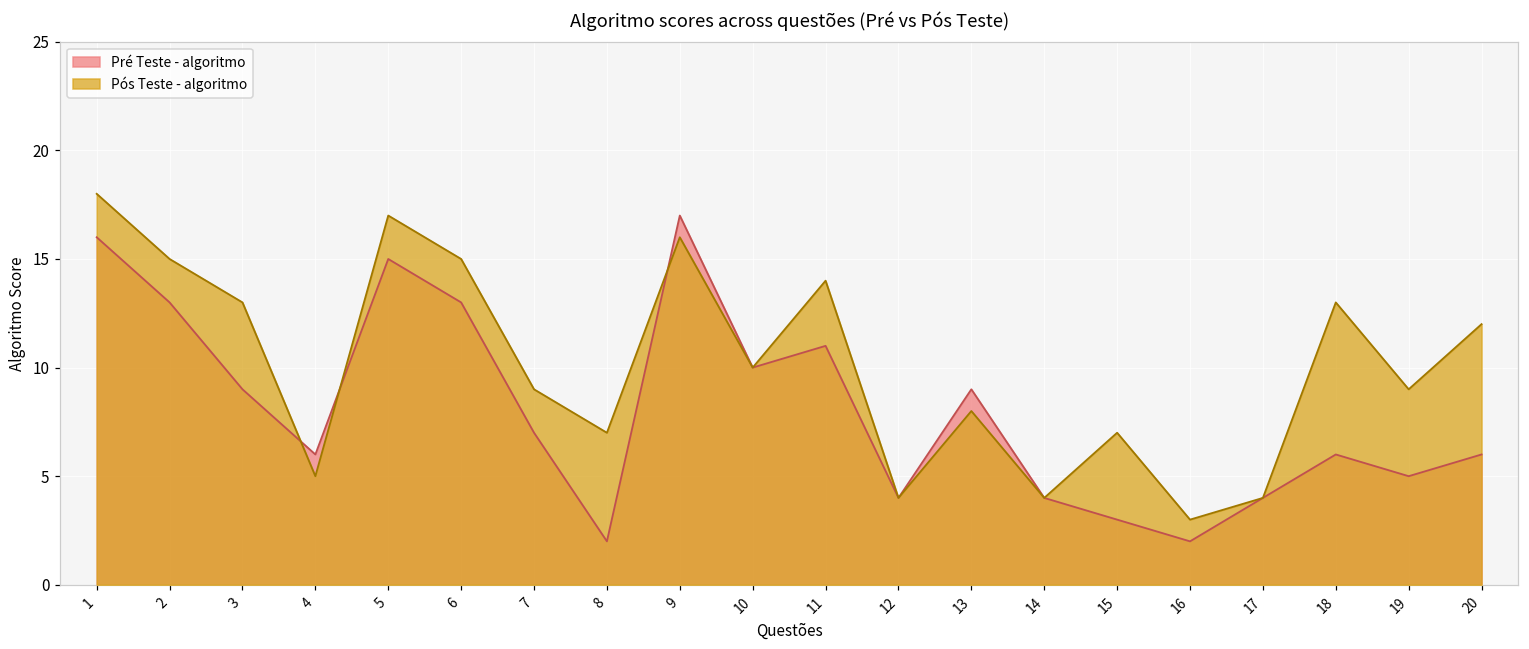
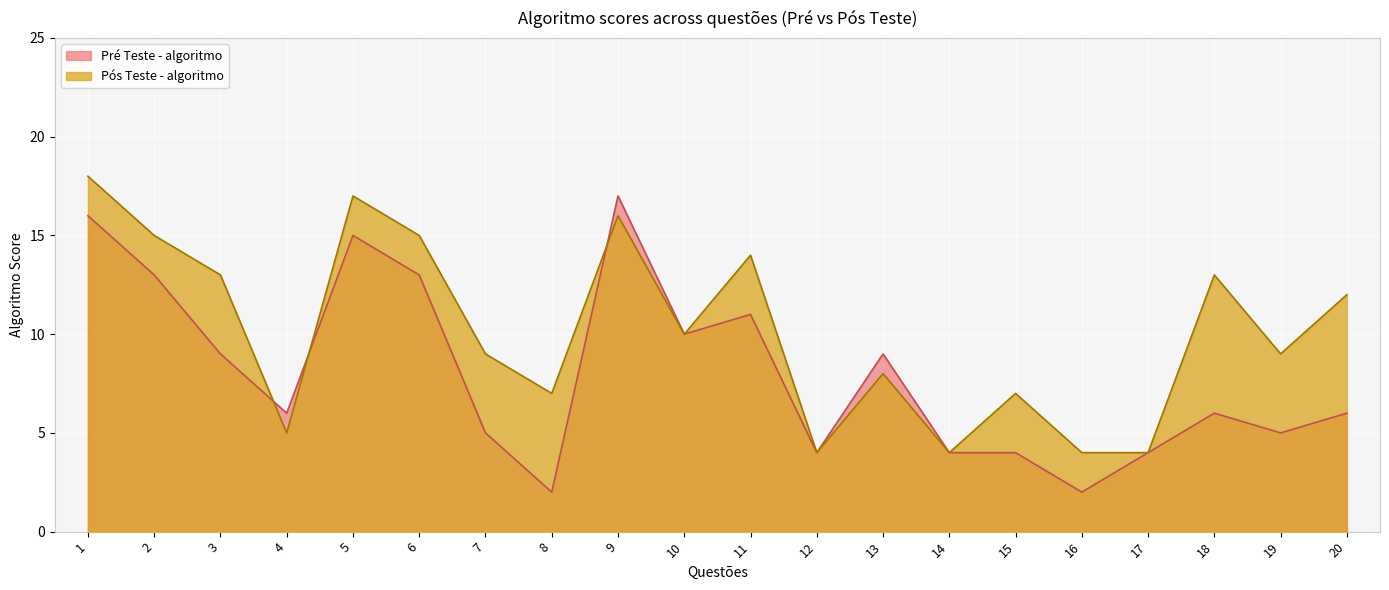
Pré Teste - algoritmo, 7: 7 -> 5
Pré Teste - algoritmo, 15: 3 -> 4
Pós Teste - algoritmo, 16: 3 -> 4
